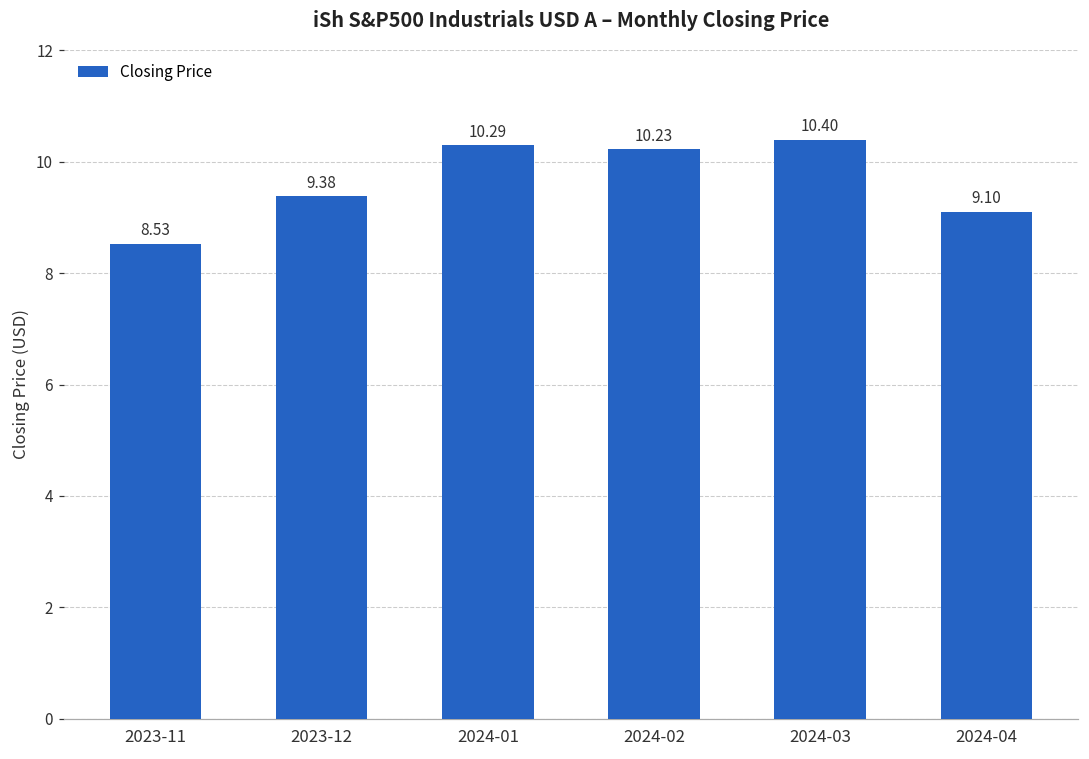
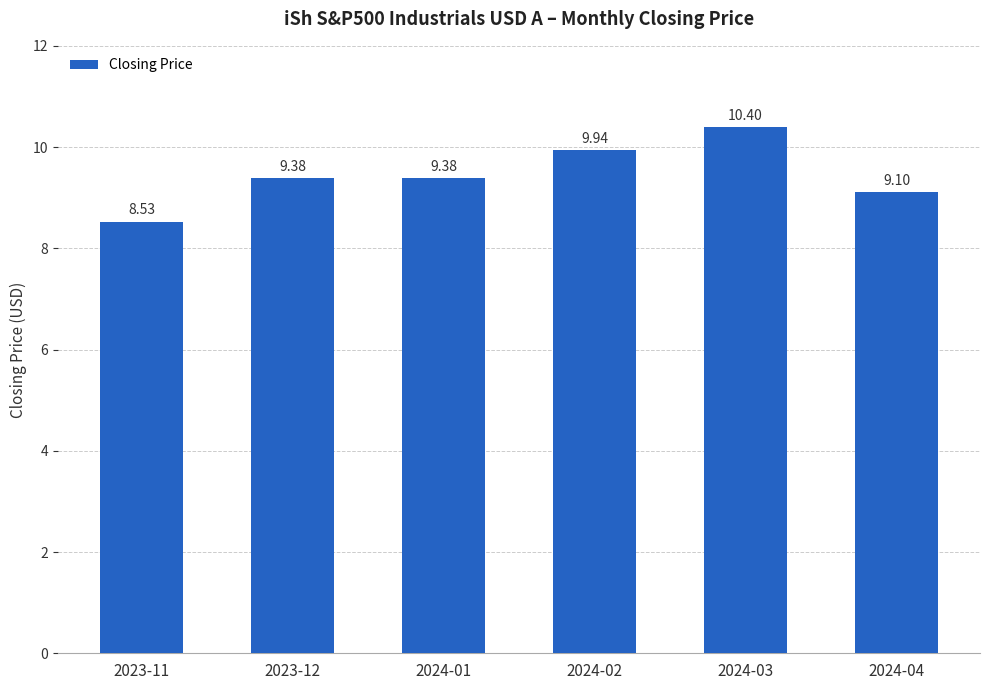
2024-01: 10.29 -> 9.38
2024-02: 10.23 -> 9.94
